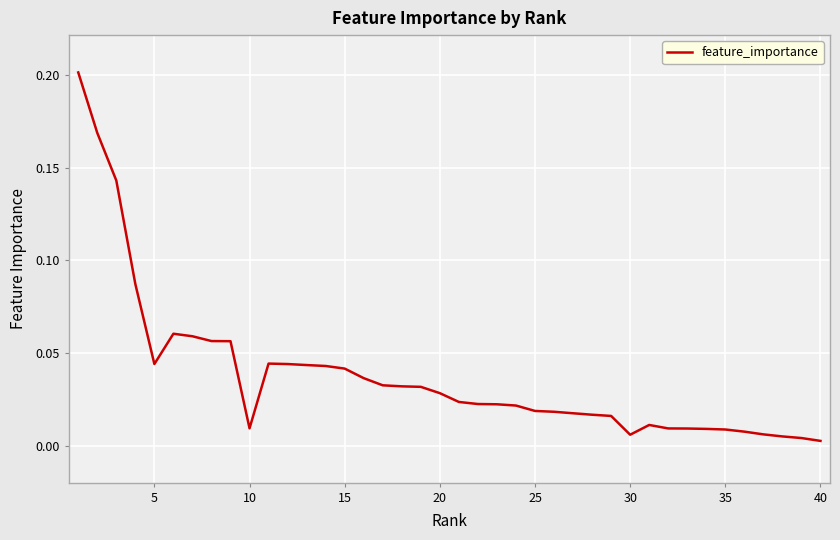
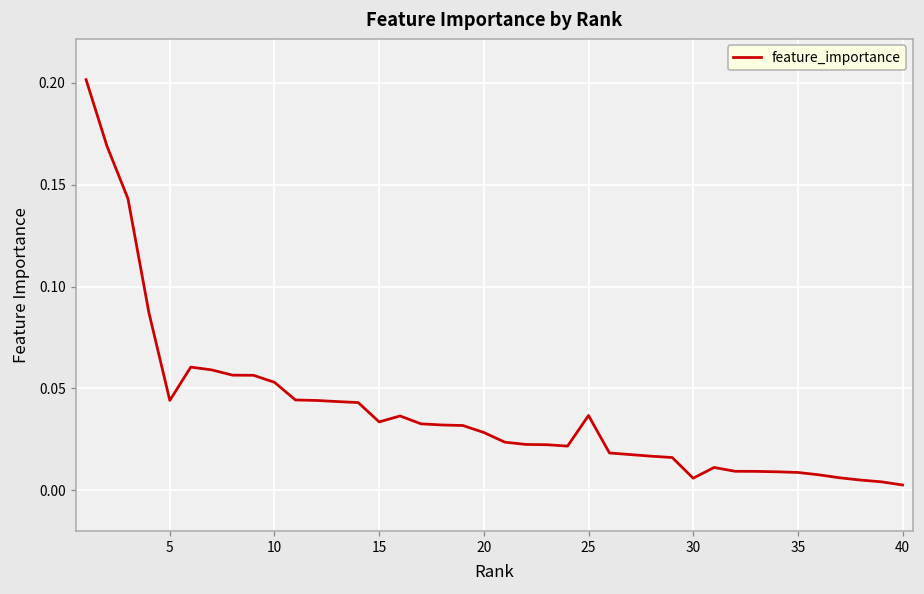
10: 0.009 -> 0.053
15: 0.042 -> 0.034
25: 0.019 -> 0.037
